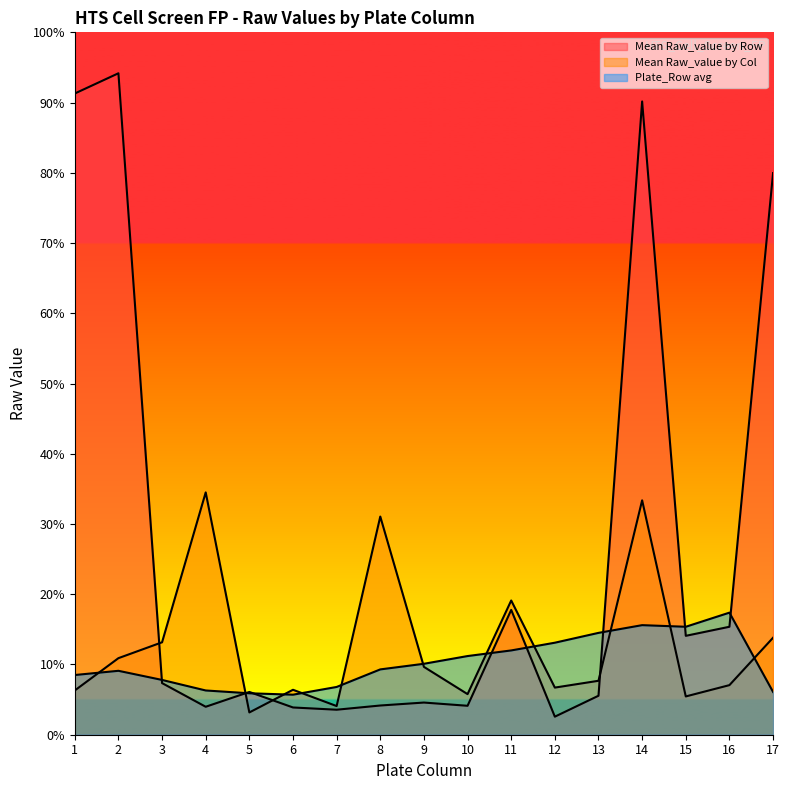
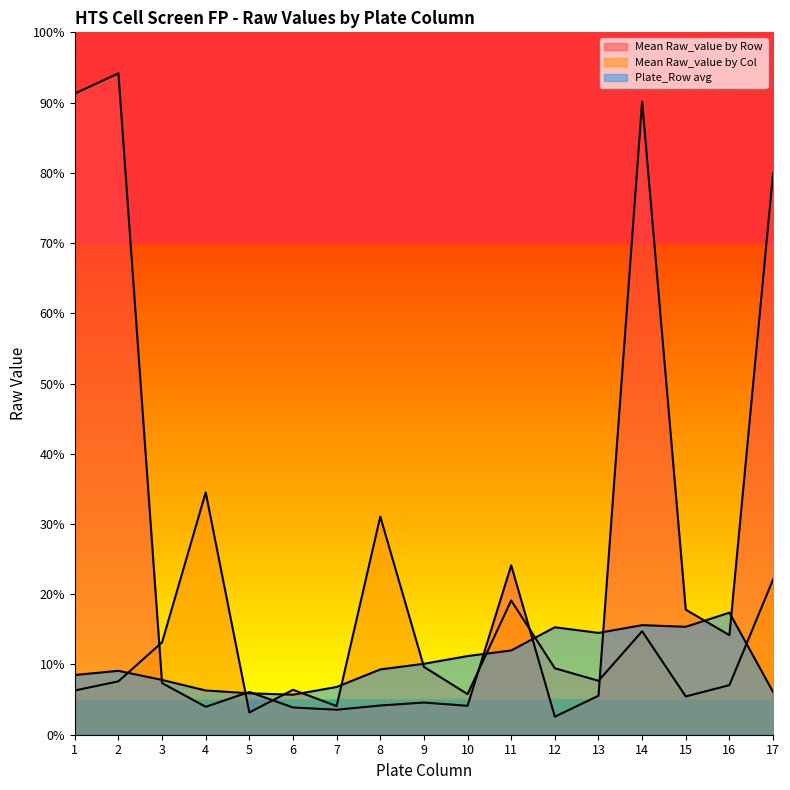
Mean Raw_value by Col, 2: 11% -> 8%
Mean Raw_value by Row, 11: 18% -> 24%
Mean Raw_value by Col, 12: 7% -> 9%
Plate_Row avg, 12: 13% -> 15%
Mean Raw_value by Col, 14: 33% -> 15%
Mean Raw_value by Row, 15: 14% -> 18%
Mean Raw_value by Row, 16: 15% -> 14%
Mean Raw_value by Col, 17: 14% -> 22%
